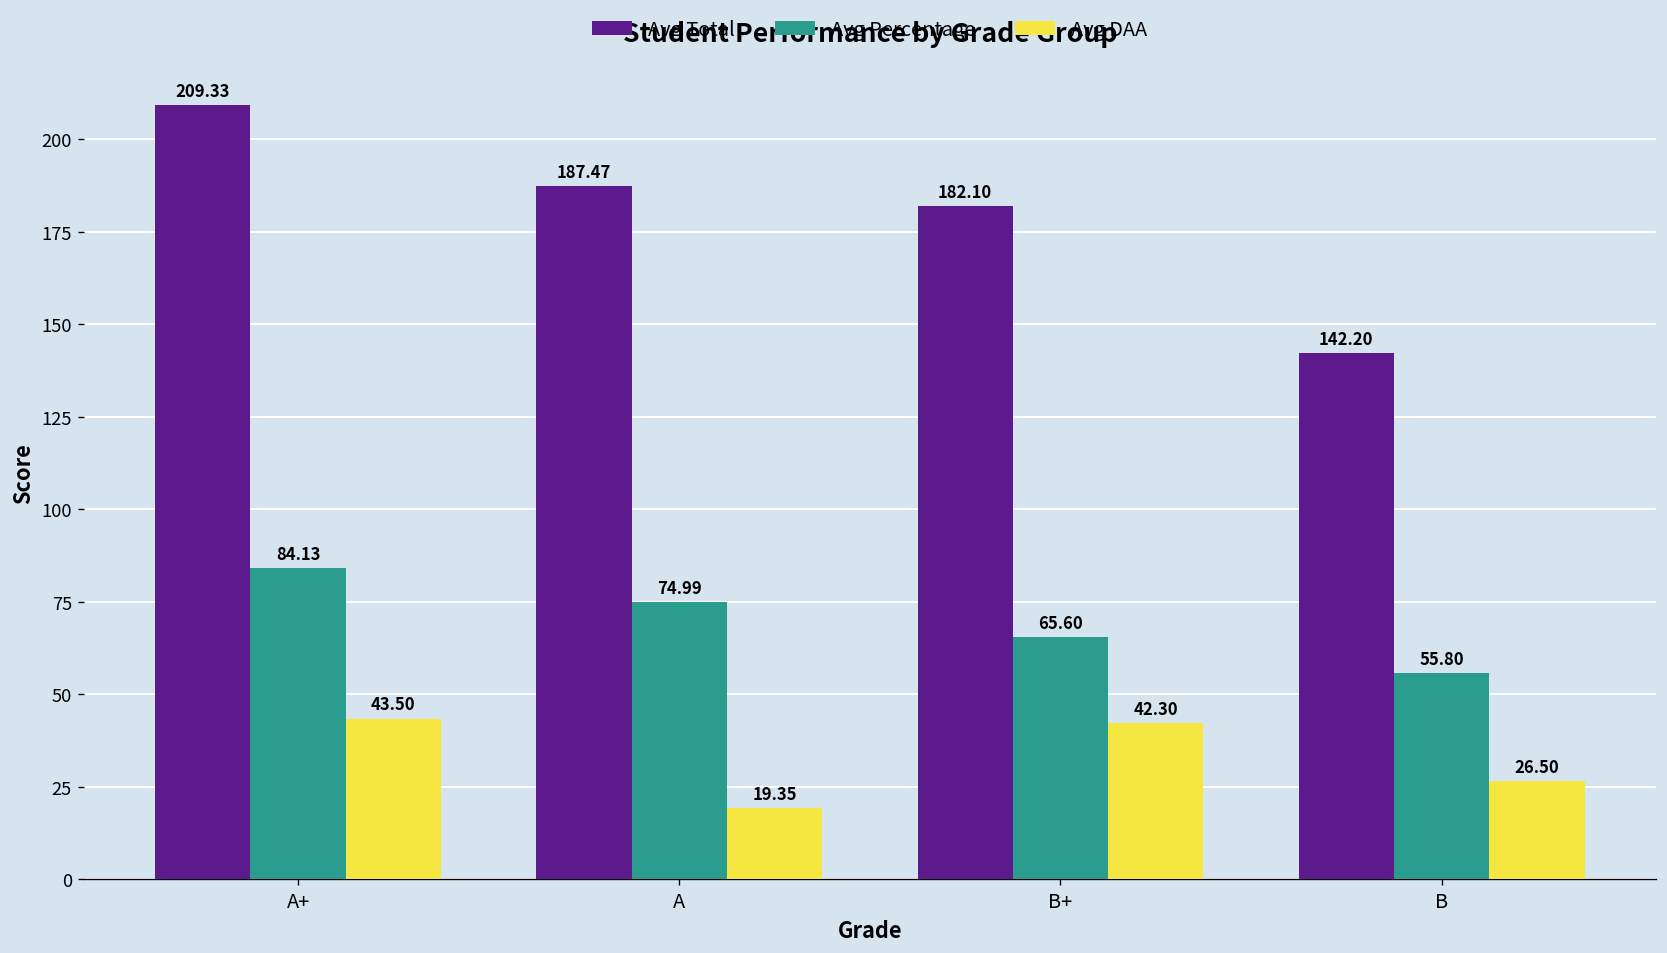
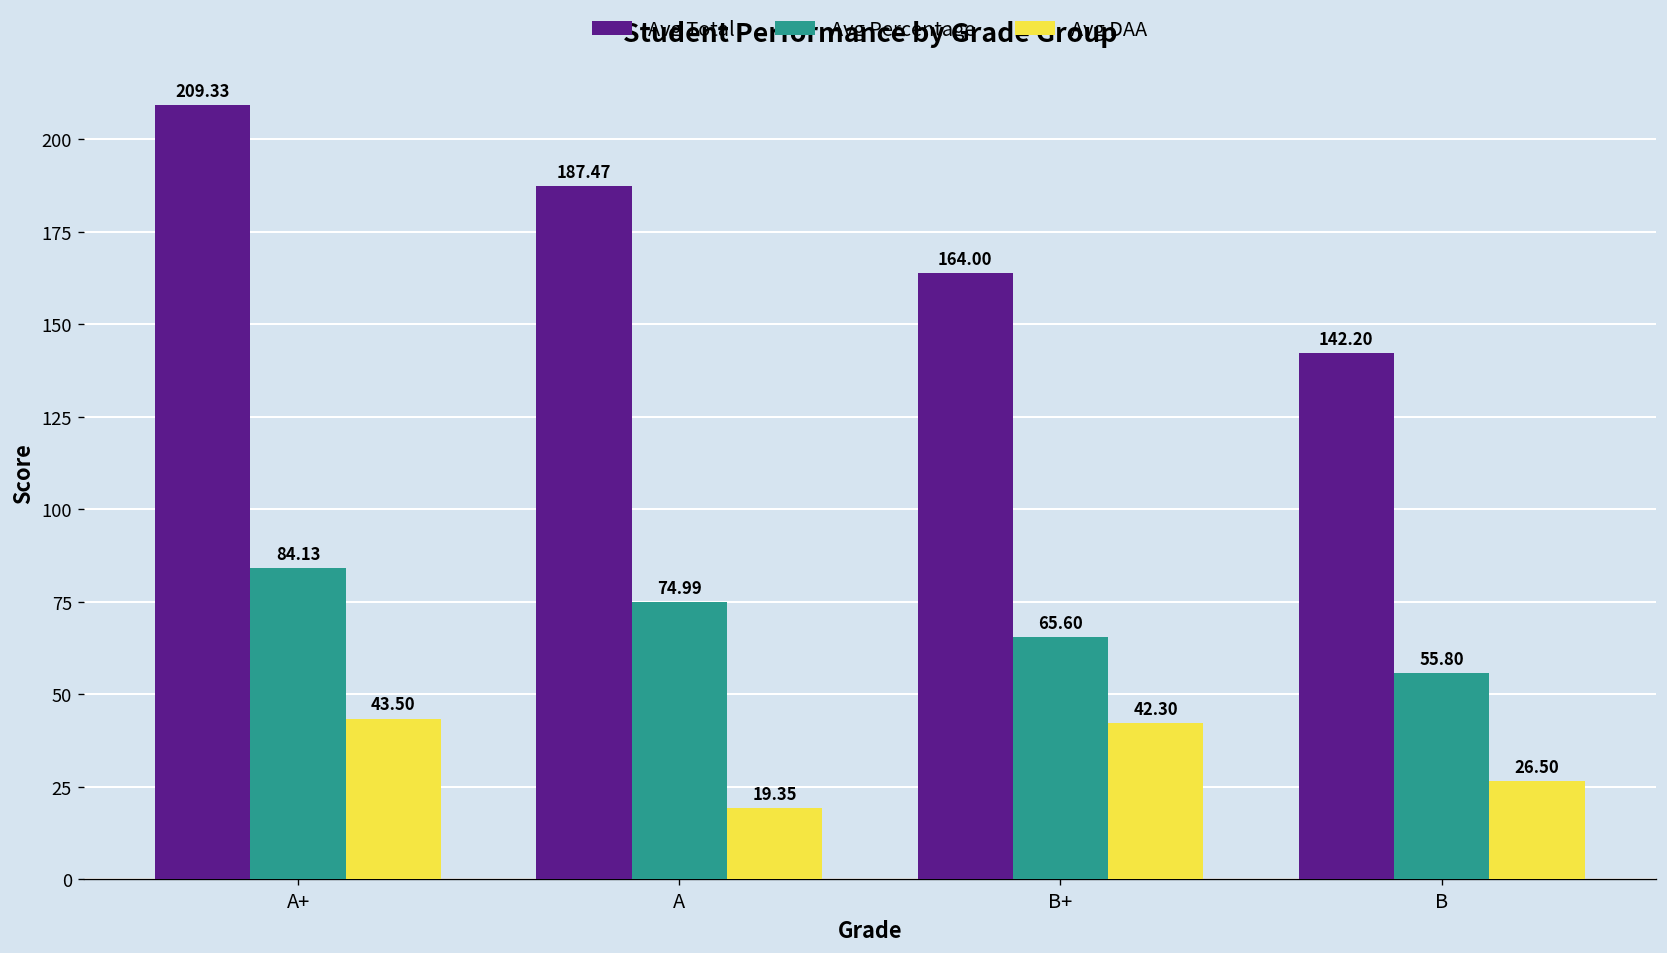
Avg Total, B+: 182.10 -> 164.00
